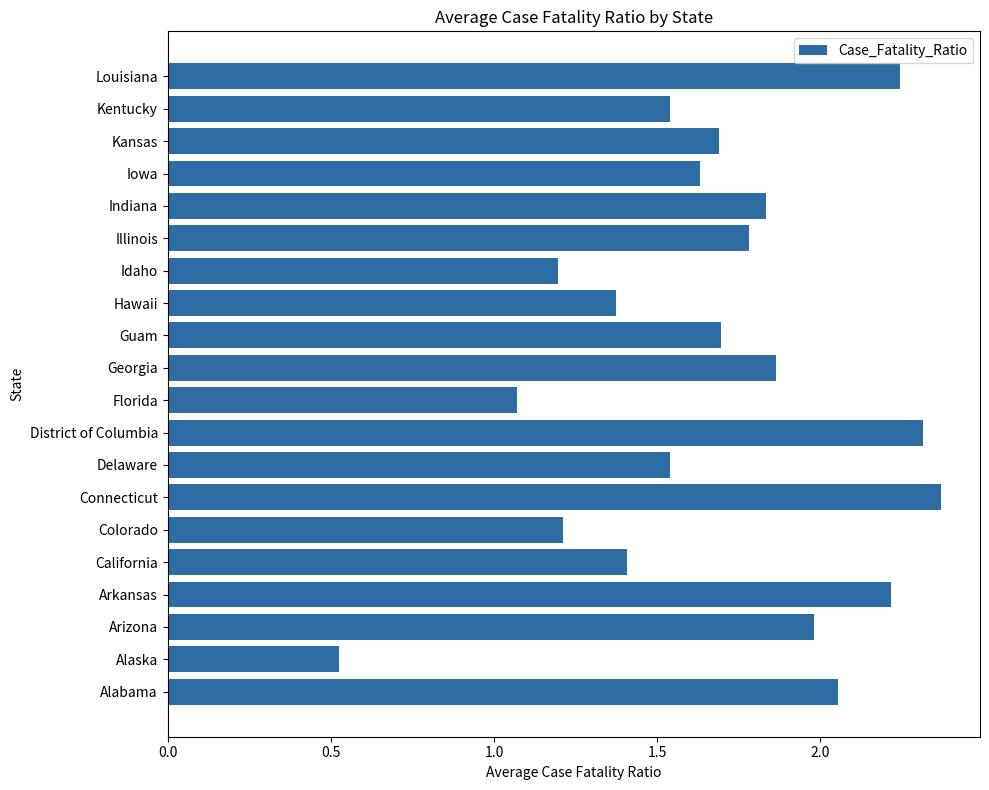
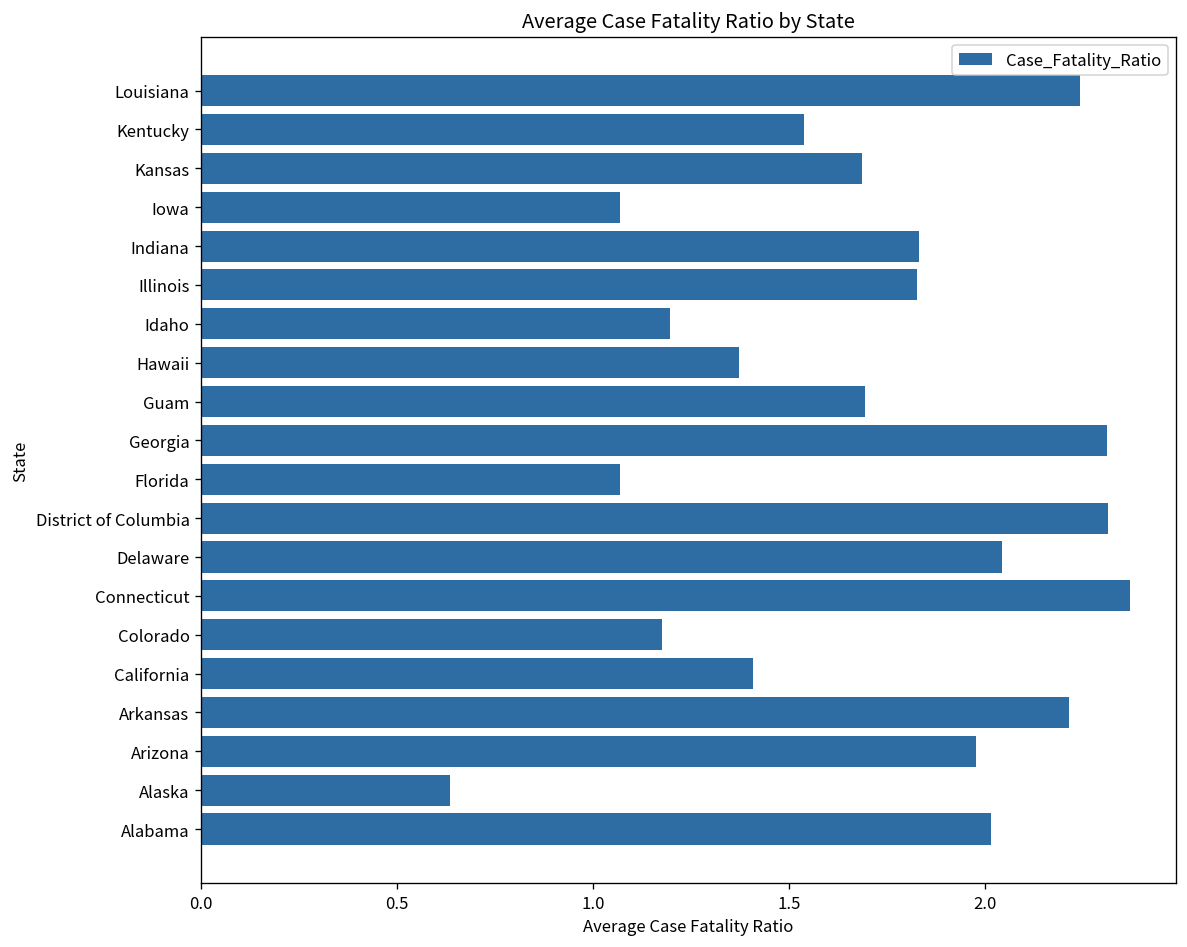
Iowa: 1.63 -> 1.07
Illinois: 1.78 -> 1.83
Georgia: 1.86 -> 2.31
Delaware: 1.54 -> 2.04
Colorado: 1.21 -> 1.18
Alaska: 0.52 -> 0.63
Alabama: 2.05 -> 2.02
